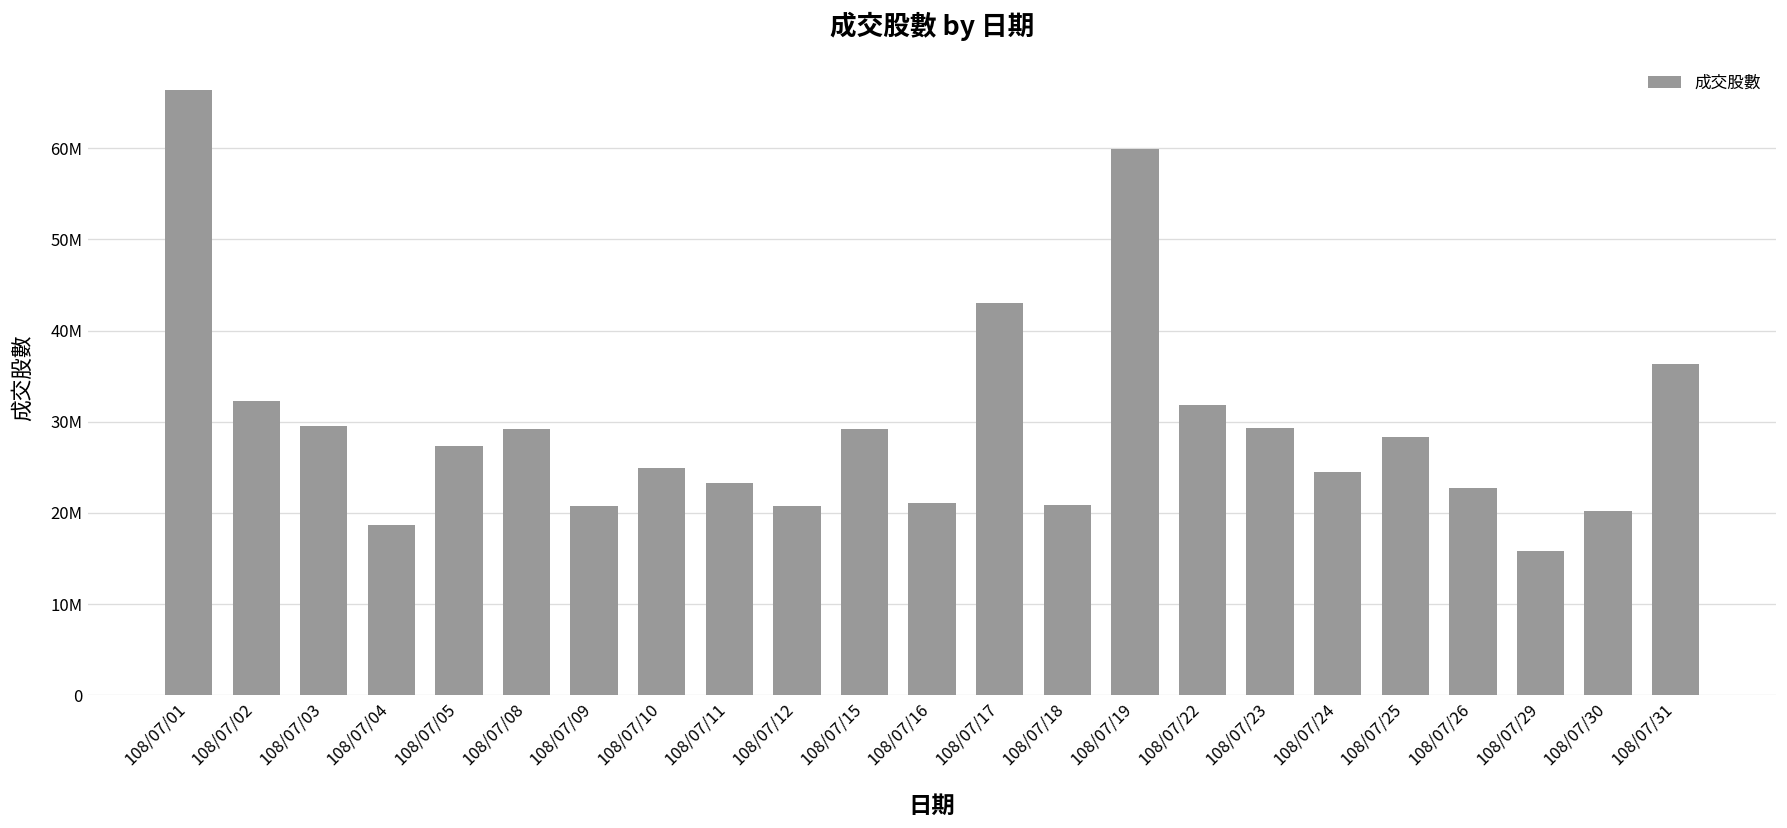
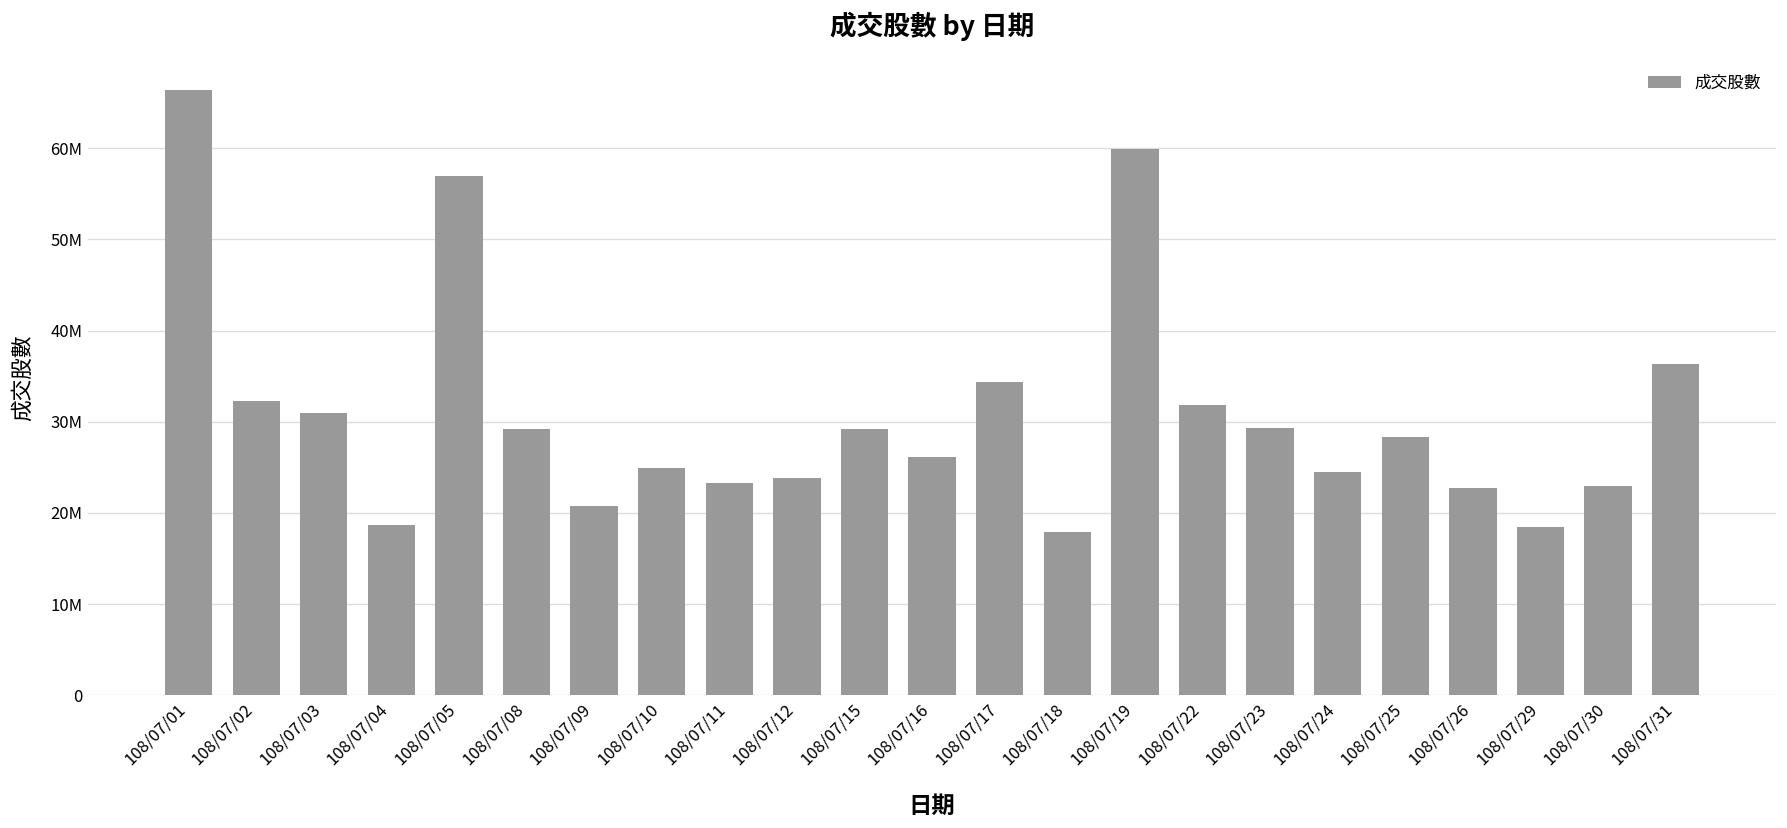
108/07/03: 30000000 -> 31000000
108/07/05: 27000000 -> 57000000
108/07/12: 21000000 -> 24000000
108/07/16: 21000000 -> 26000000
108/07/17: 43000000 -> 34000000
108/07/18: 21000000 -> 18000000
108/07/29: 16000000 -> 18000000
108/07/30: 20000000 -> 23000000
